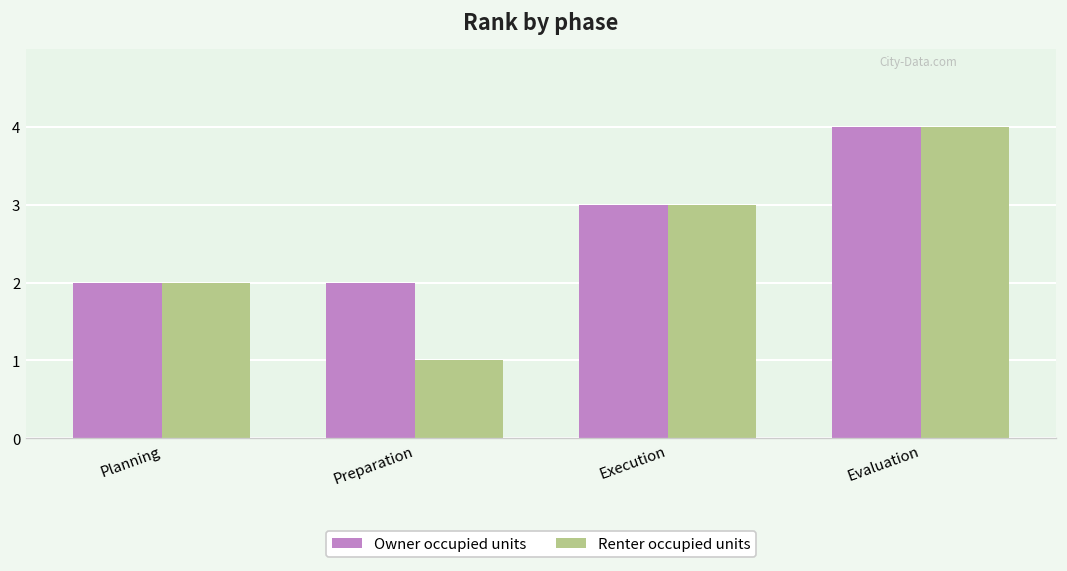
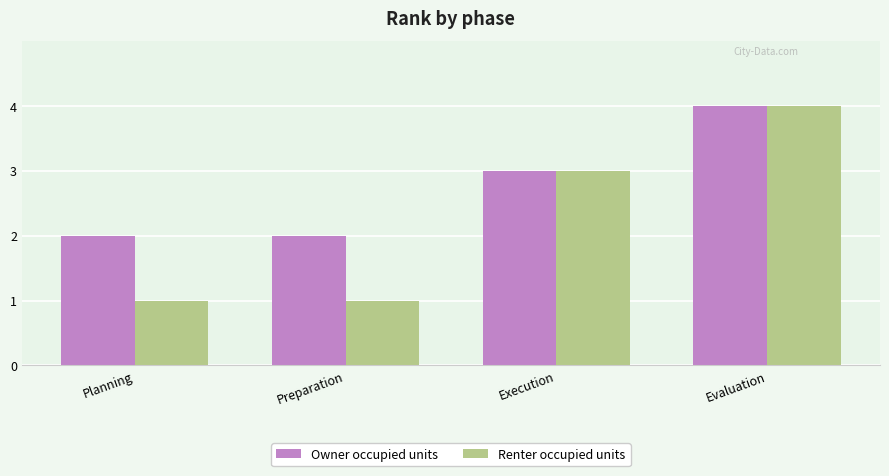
Renter occupied units, Planning: 2 -> 1
